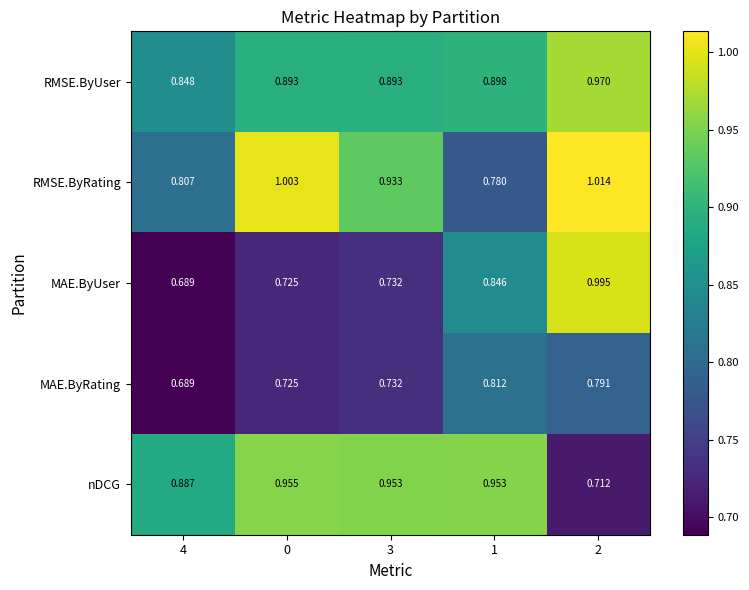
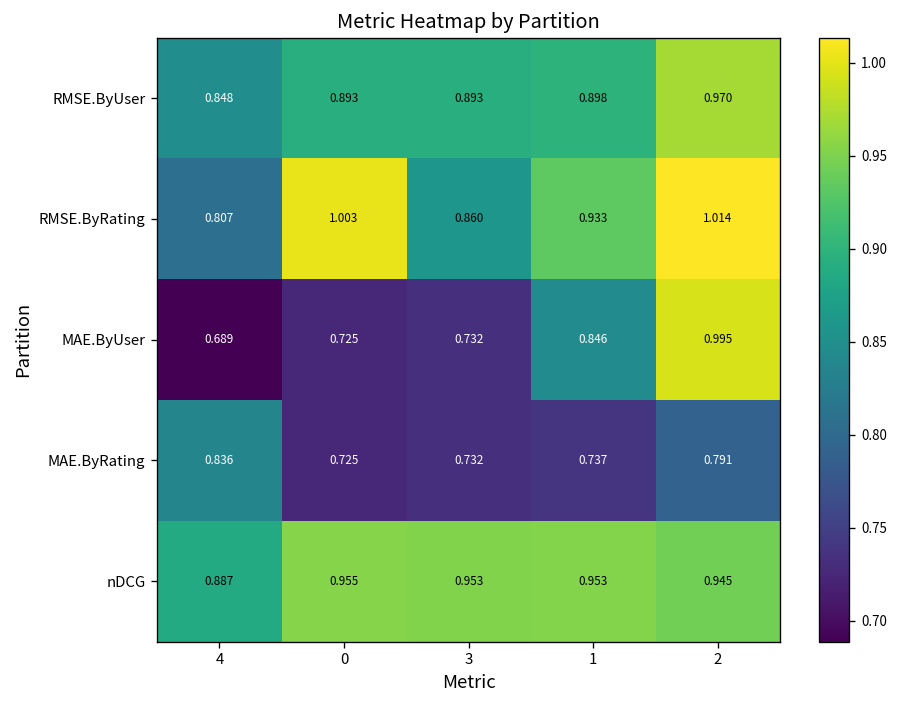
RMSE.ByRating, 3: 0.933 -> 0.860
RMSE.ByRating, 1: 0.780 -> 0.933
MAE.ByRating, 4: 0.689 -> 0.836
MAE.ByRating, 1: 0.812 -> 0.737
nDCG, 2: 0.712 -> 0.945
